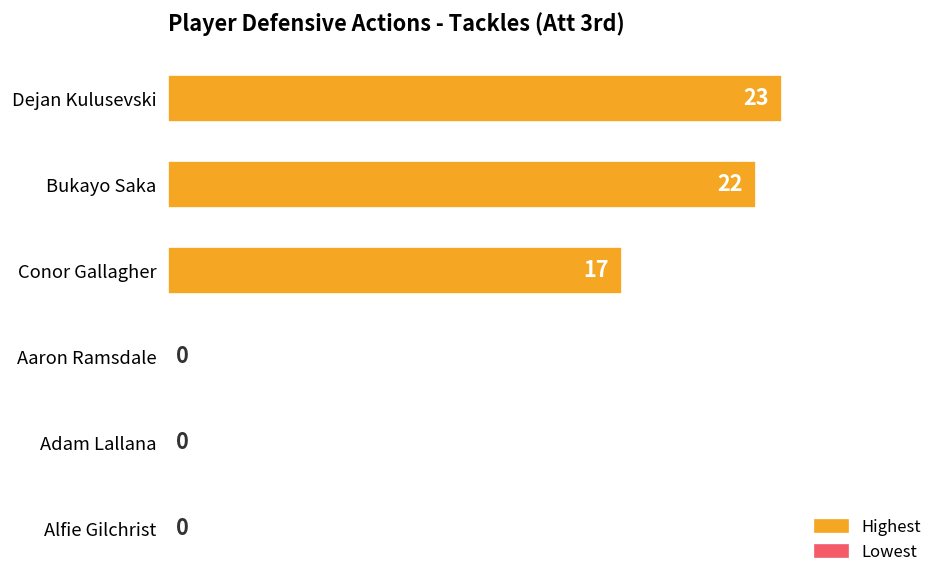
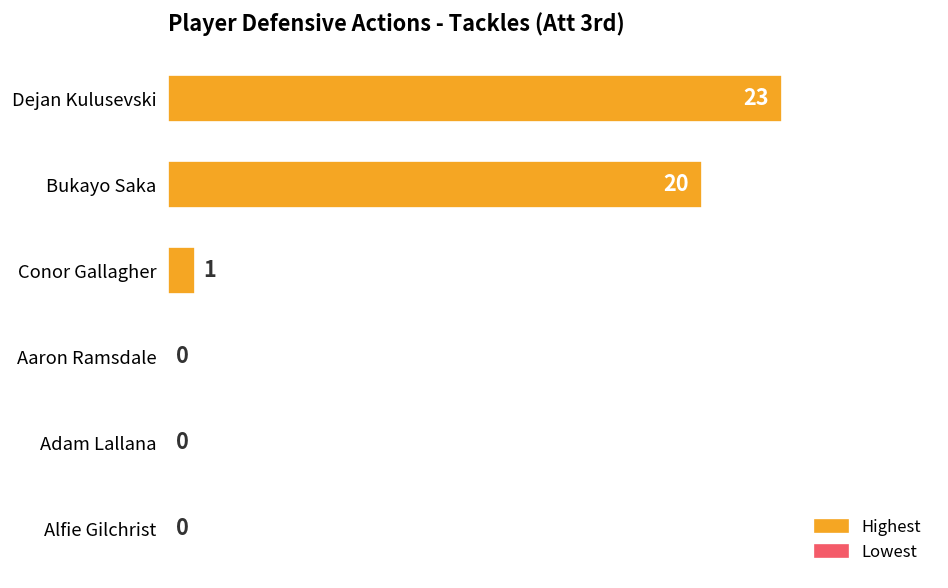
Bukayo Saka: 22 -> 20
Conor Gallagher: 17 -> 1
